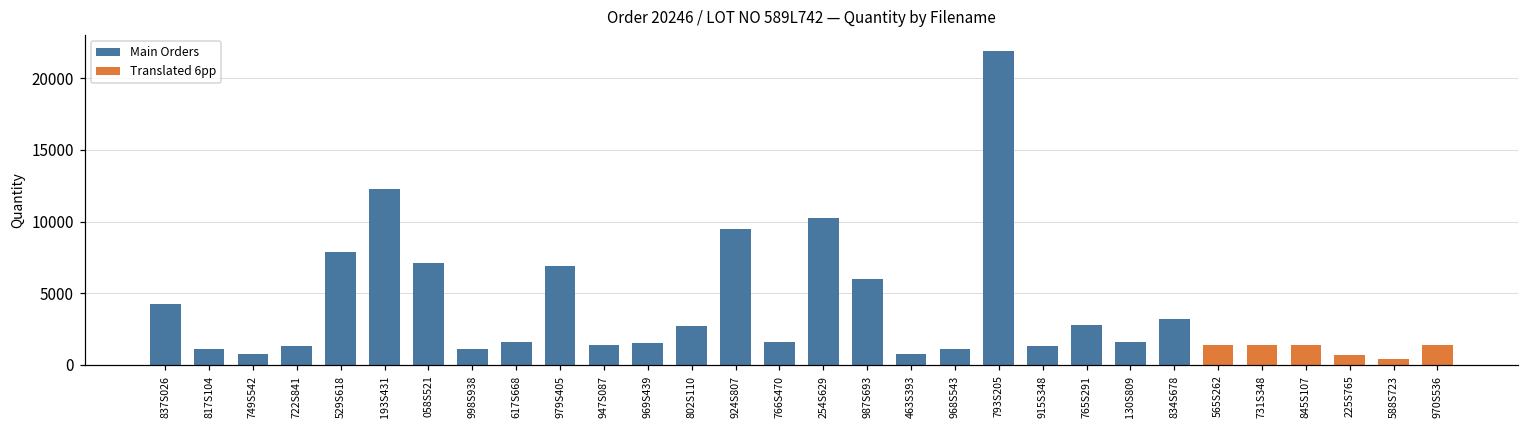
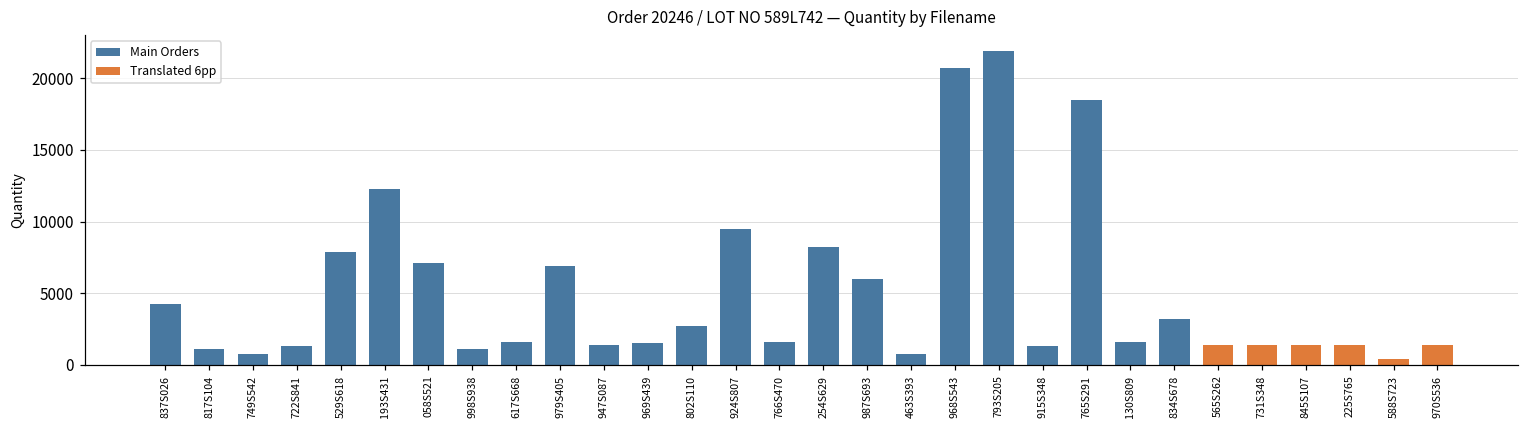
Main Orders, 254S629: 10300 -> 8300
Main Orders, 968S543: 1100 -> 20700
Main Orders, 765S291: 2800 -> 18500
Translated 6pp, 225S765: 700 -> 1400
